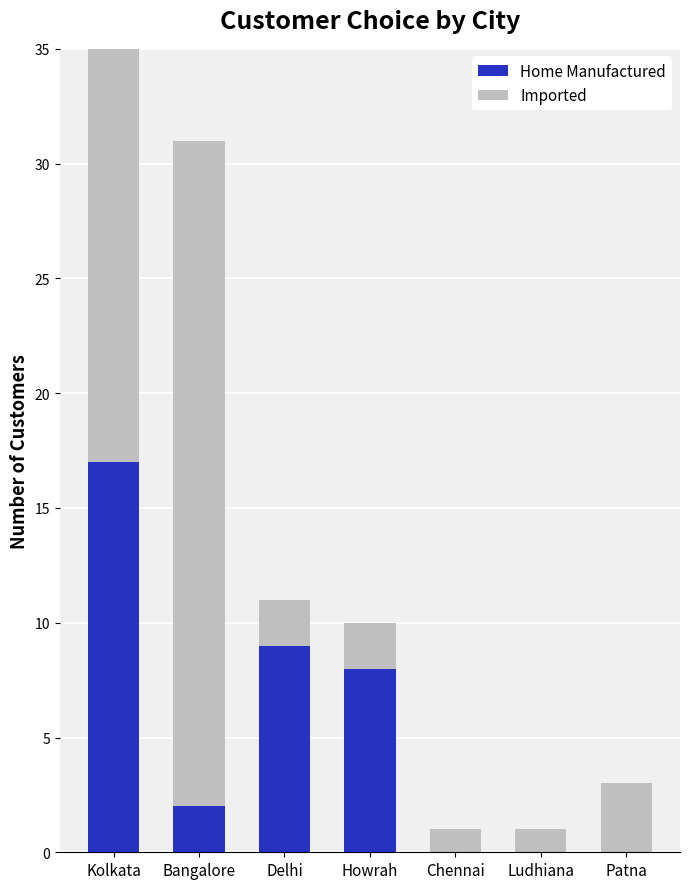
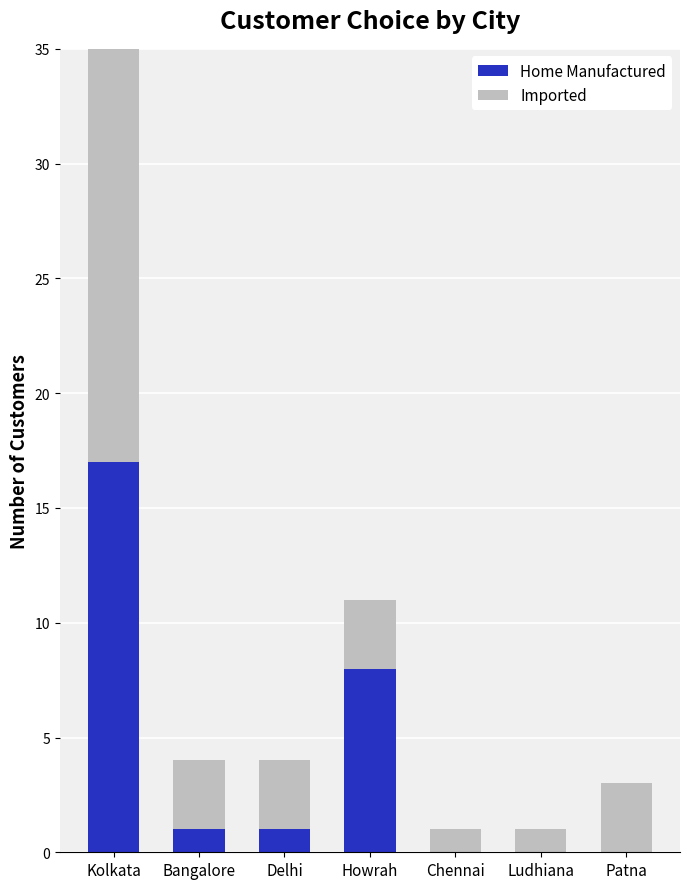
Home Manufactured, Bangalore: 2 -> 1
Imported, Bangalore: 29 -> 3
Home Manufactured, Delhi: 9 -> 1
Imported, Delhi: 2 -> 3
Imported, Howrah: 2 -> 3
